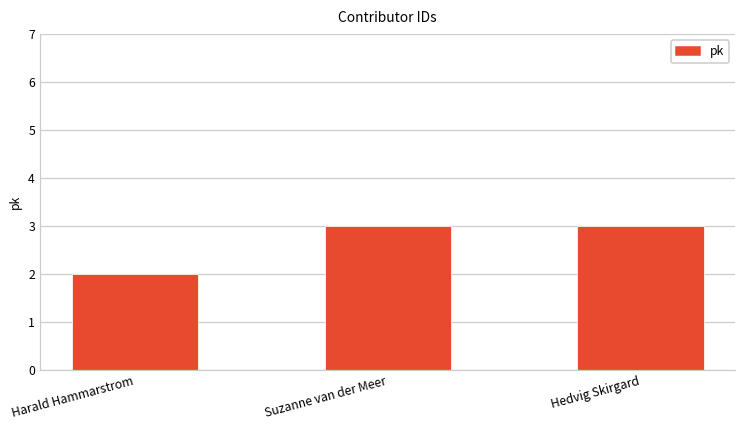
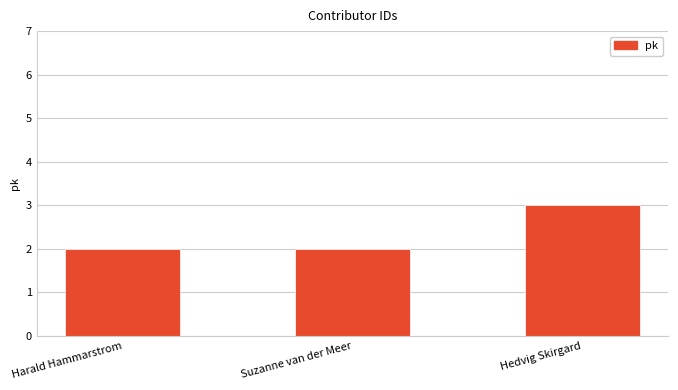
Suzanne van der Meer: 3 -> 2
